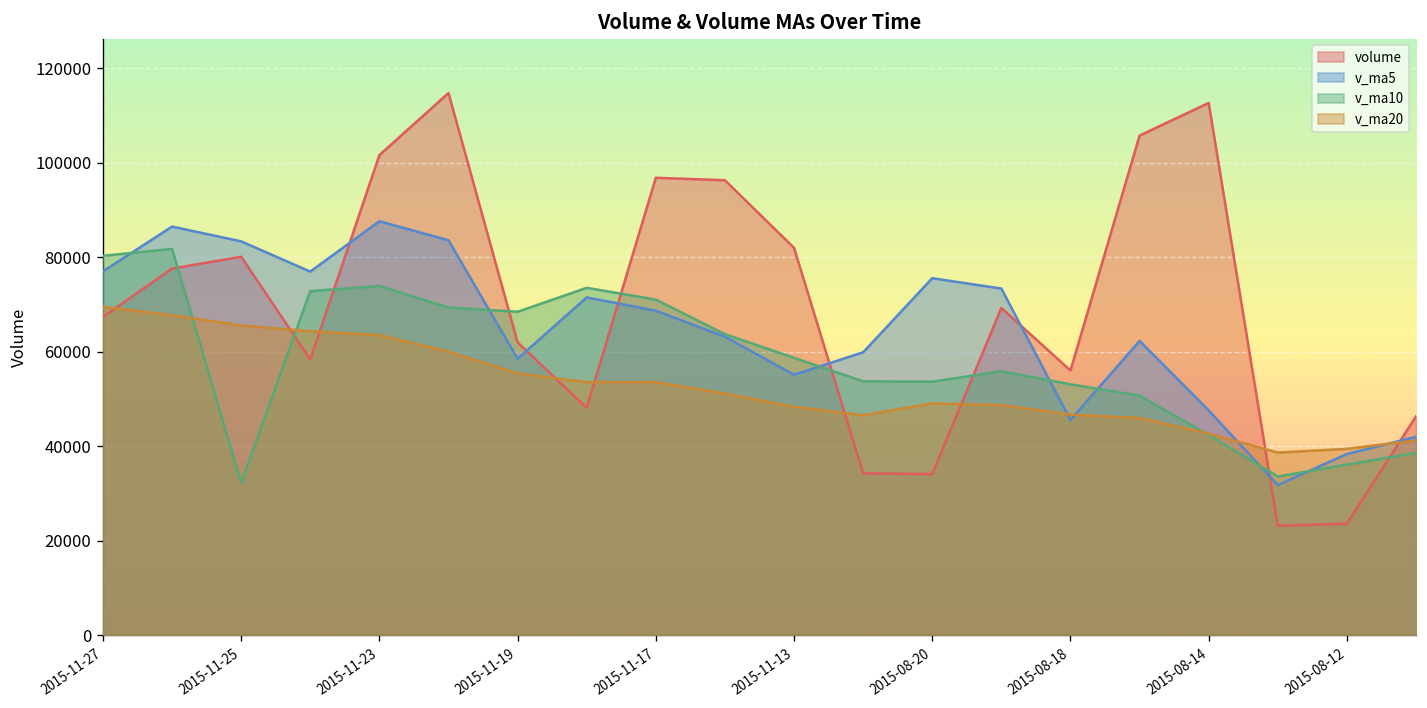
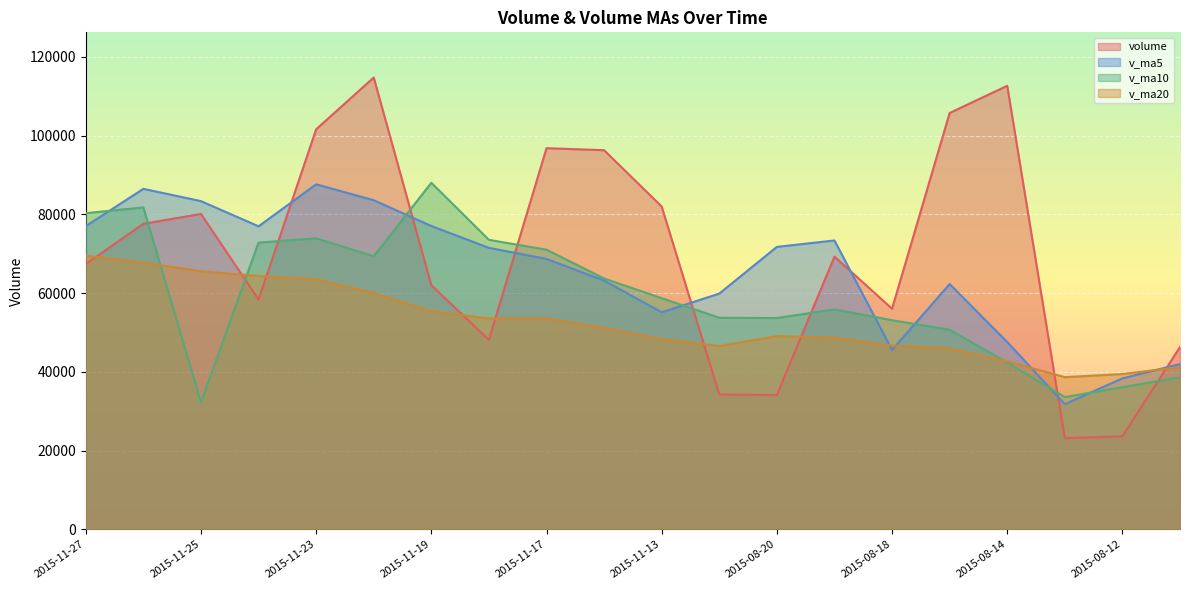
v_ma5, 2015-11-19: 59000 -> 77000
v_ma10, 2015-11-19: 68000 -> 88000
v_ma5, 2015-08-20: 76000 -> 72000
